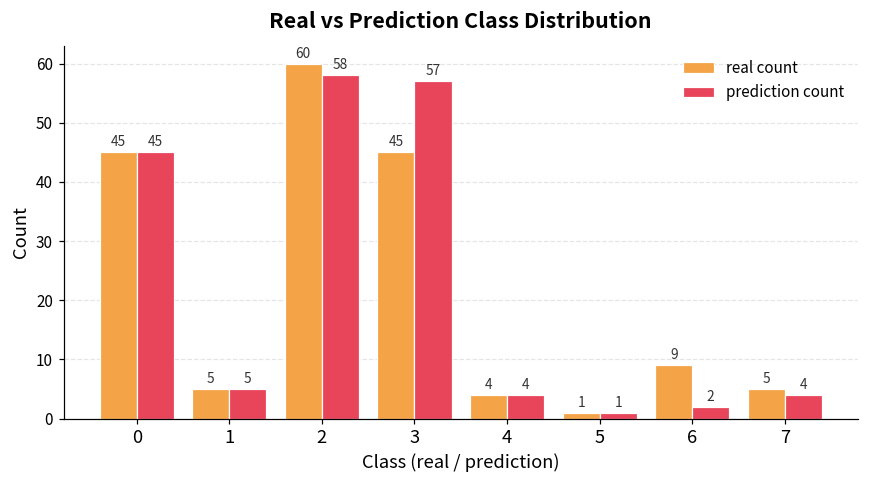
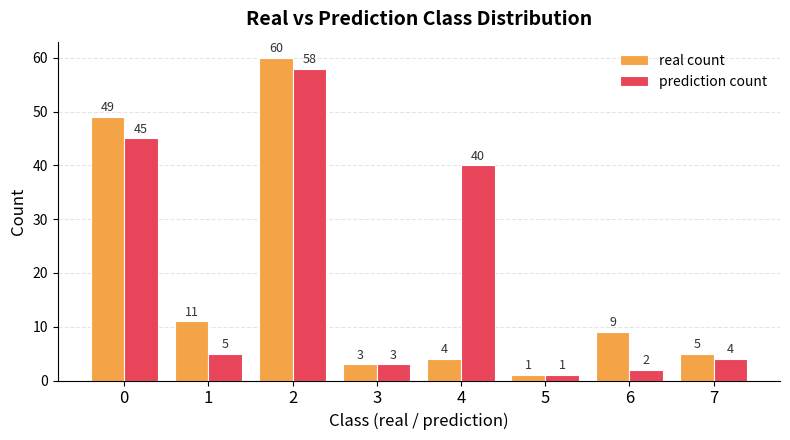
real count, 0: 45 -> 49
real count, 1: 5 -> 11
real count, 3: 45 -> 3
prediction count, 3: 57 -> 3
prediction count, 4: 4 -> 40
